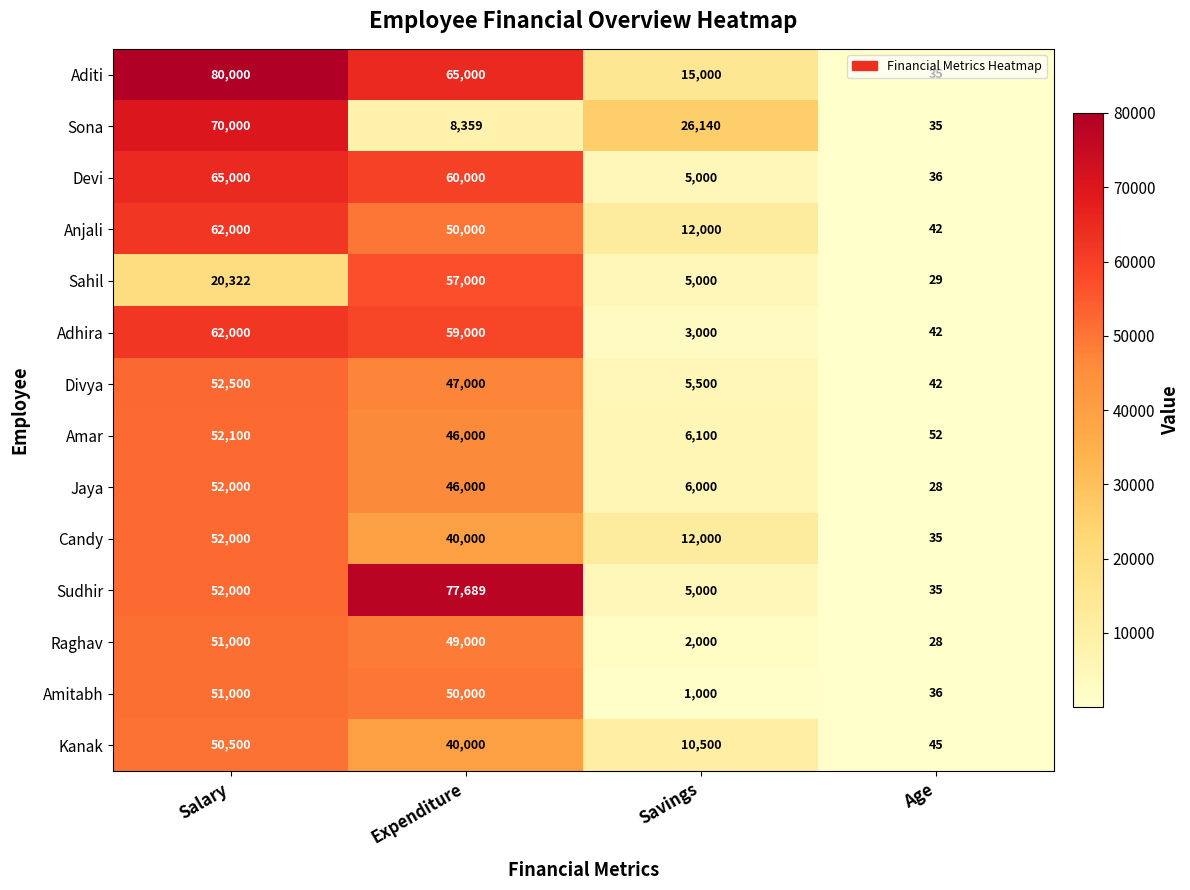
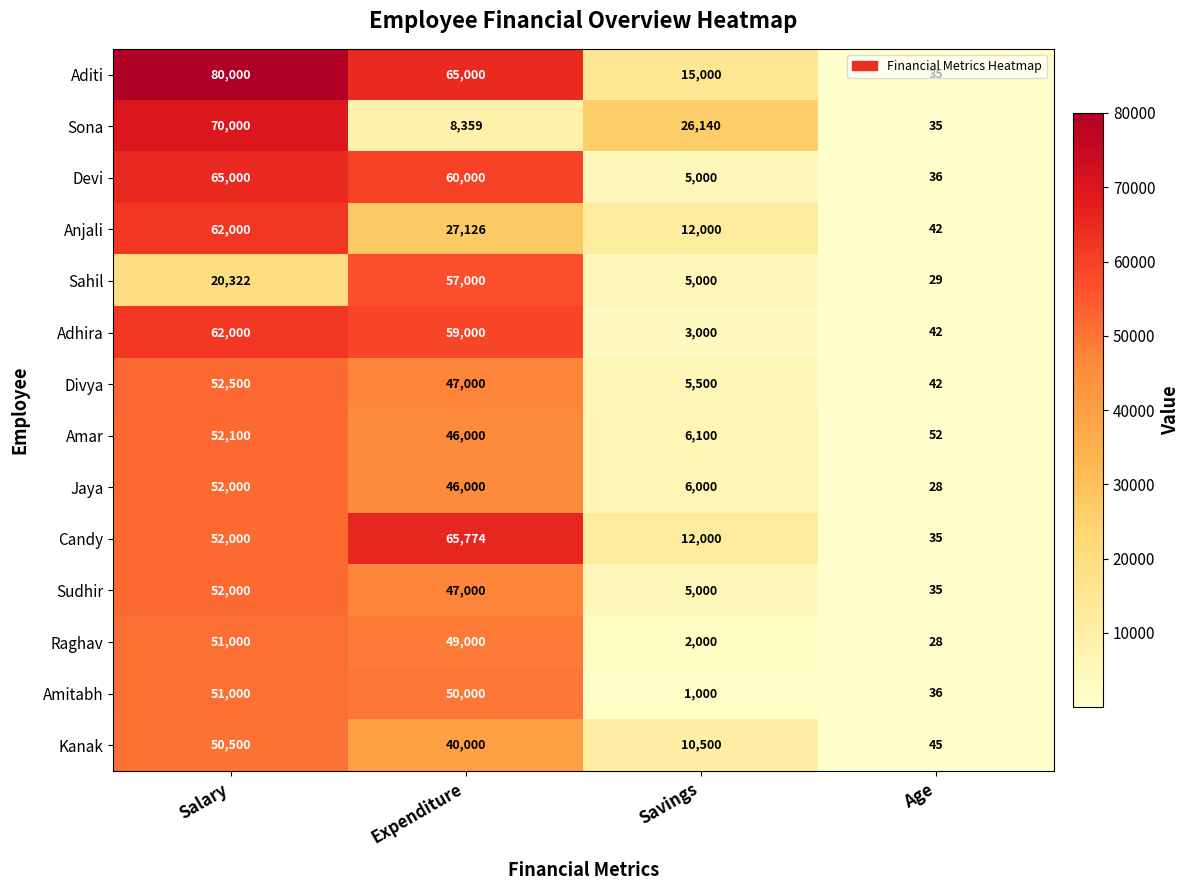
Anjali, Expenditure: 50,000 -> 27,126
Candy, Expenditure: 40,000 -> 65,774
Sudhir, Expenditure: 77,689 -> 47,000
